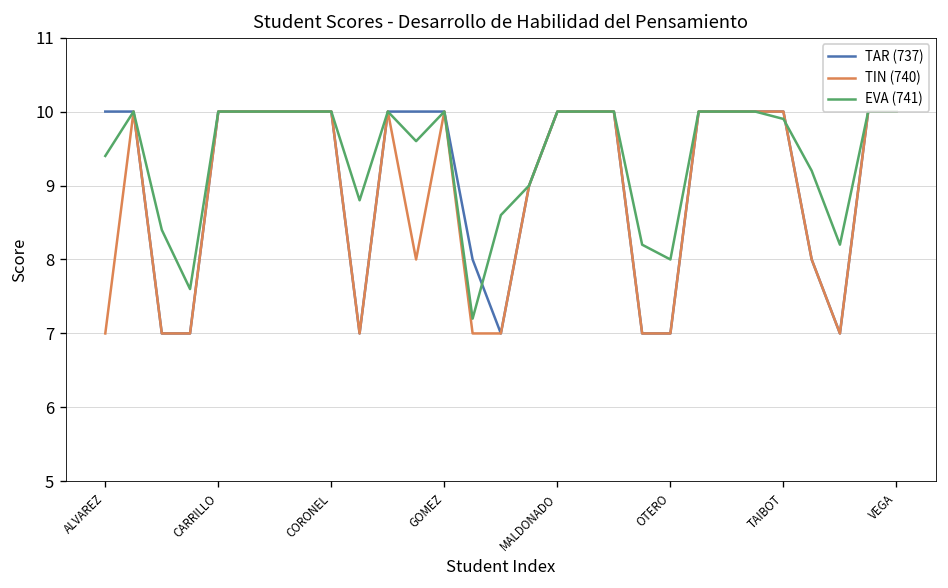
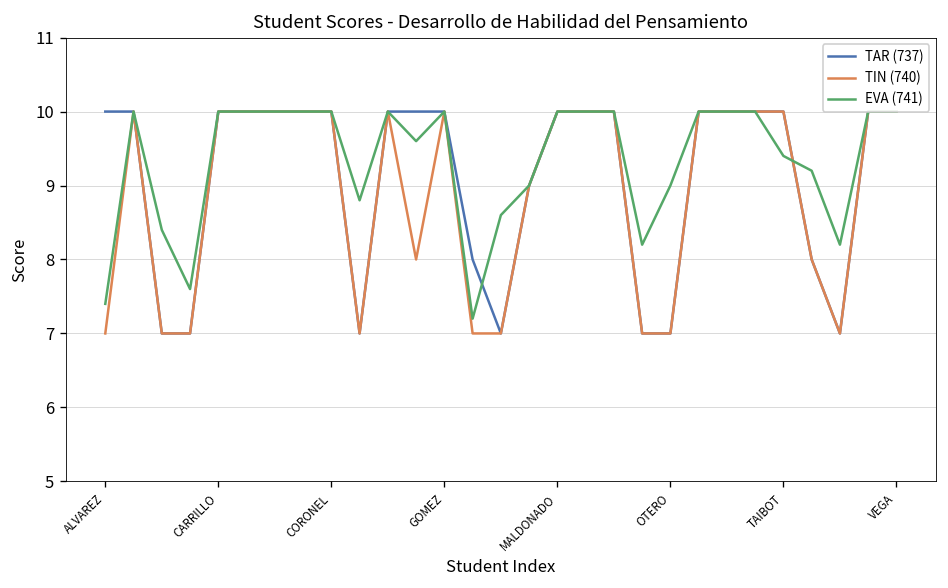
EVA (741), ALVAREZ: 9.4 -> 7.4
EVA (741), OTERO: 8 -> 9
EVA (741), TAIBOT: 9.9 -> 9.4
